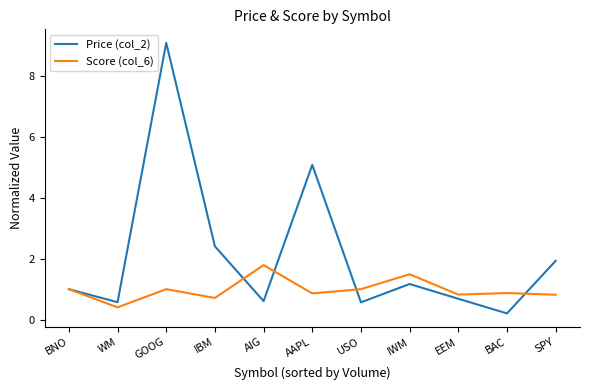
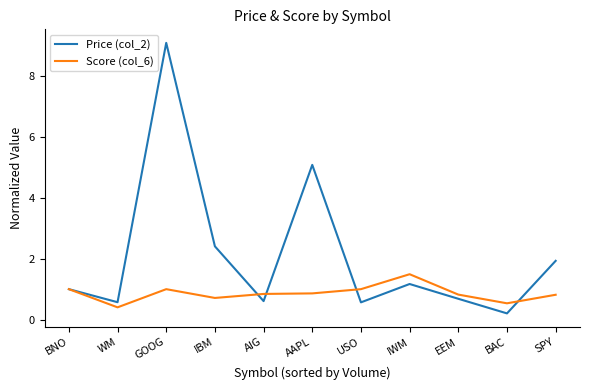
Score (col_6), AIG: 1.8 -> 0.8
Score (col_6), BAC: 0.9 -> 0.5
